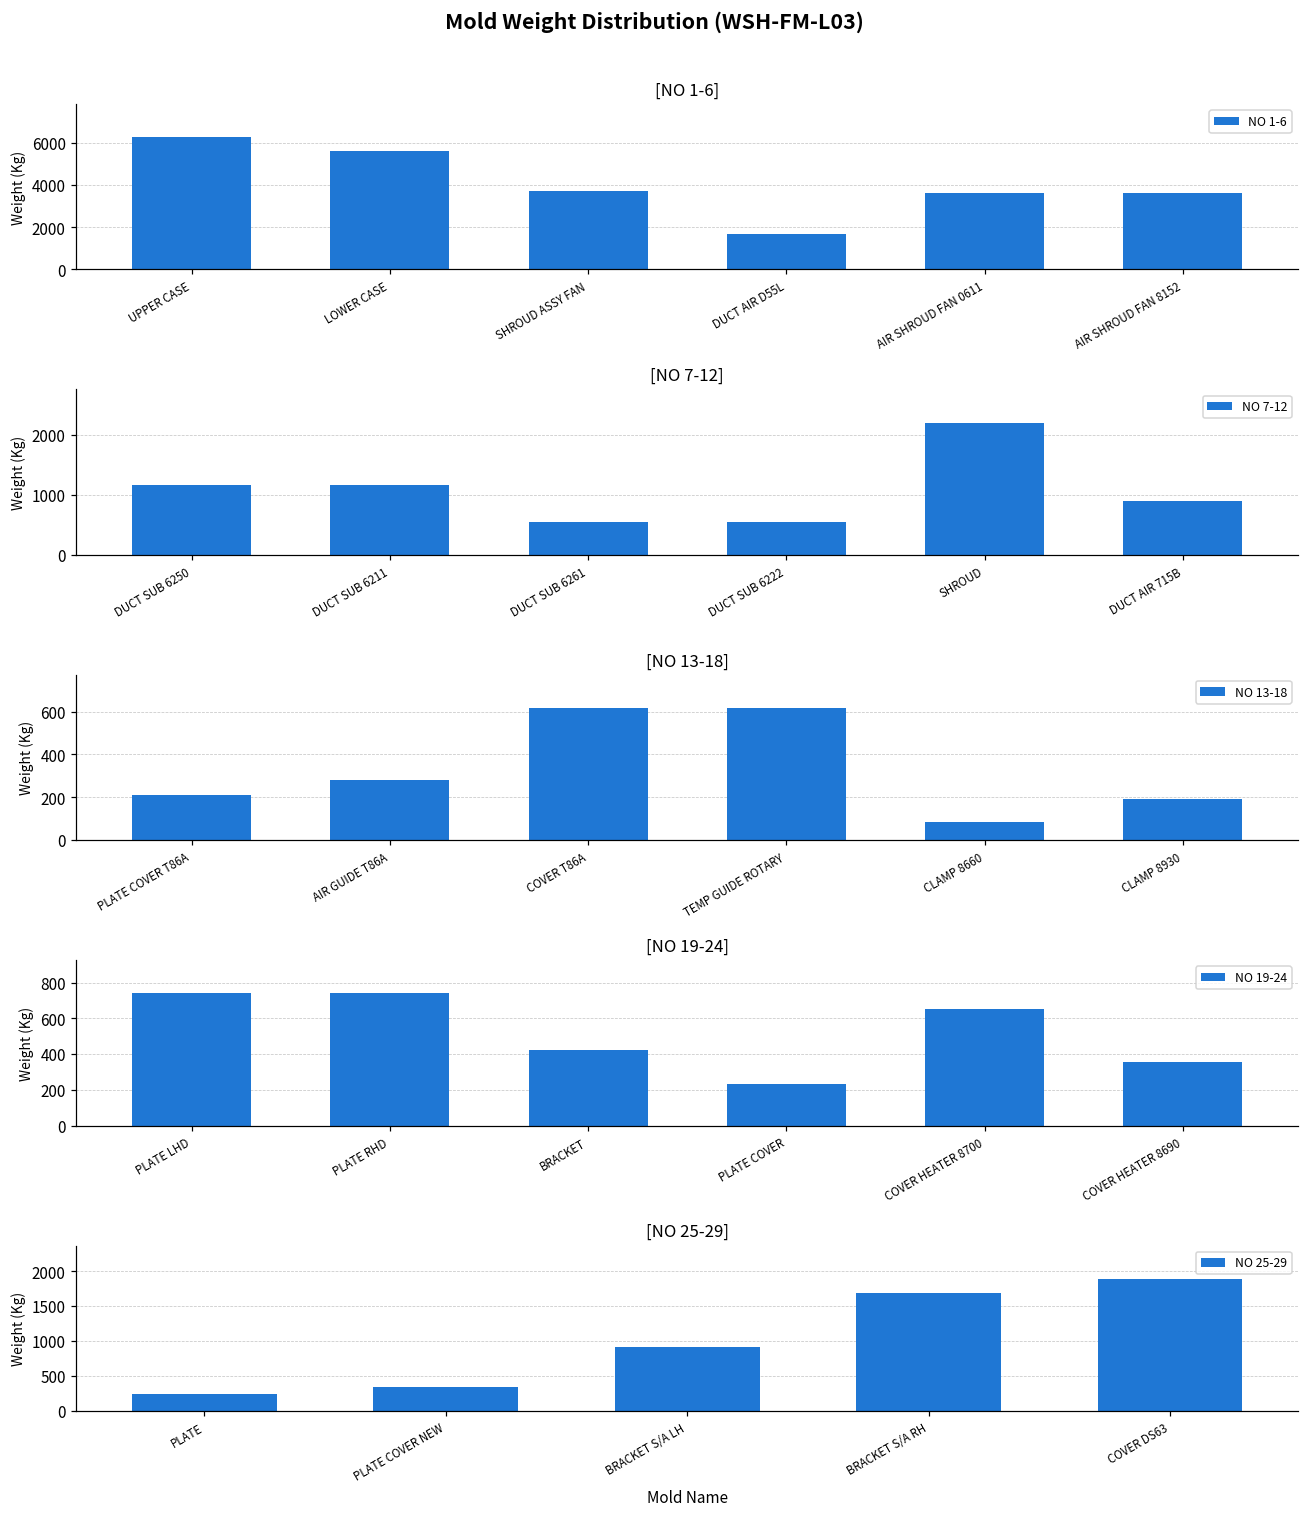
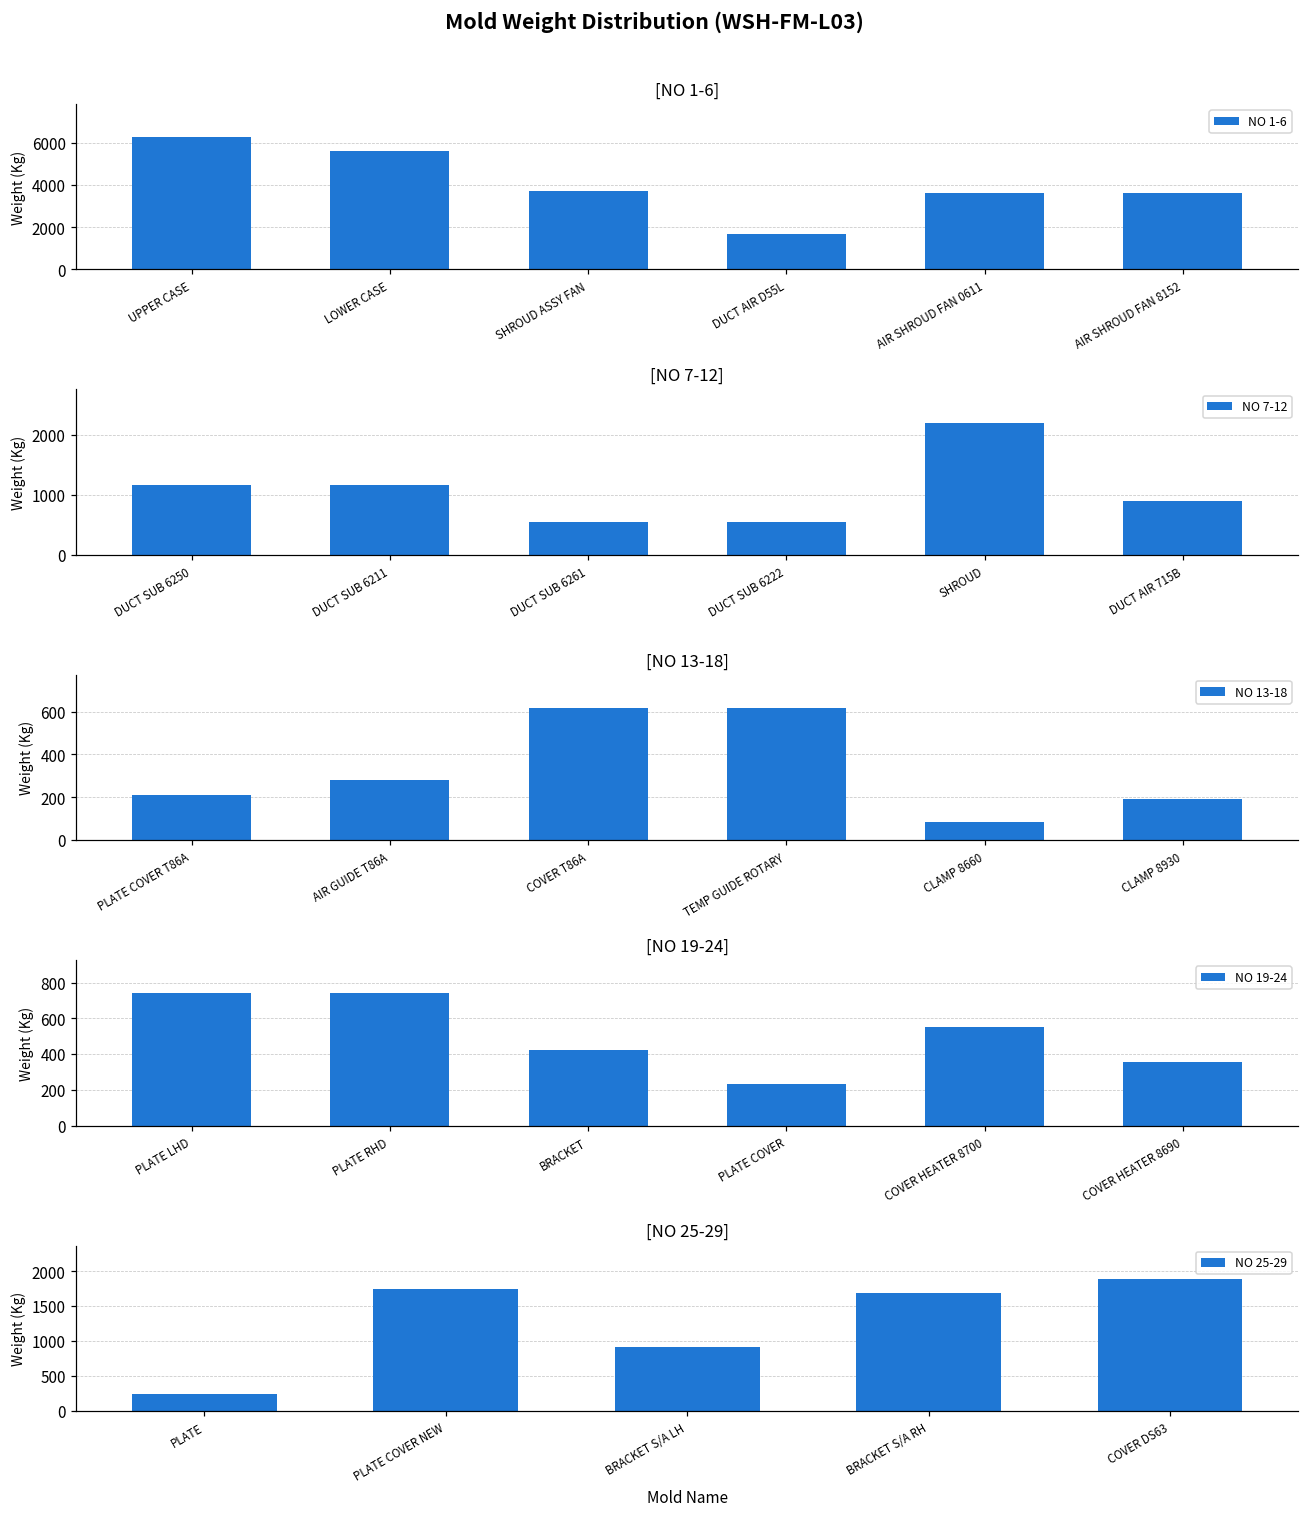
[NO 19-24], COVER HEATER 8700: 650 -> 550
[NO 25-29], PLATE COVER NEW: 300 -> 1700
